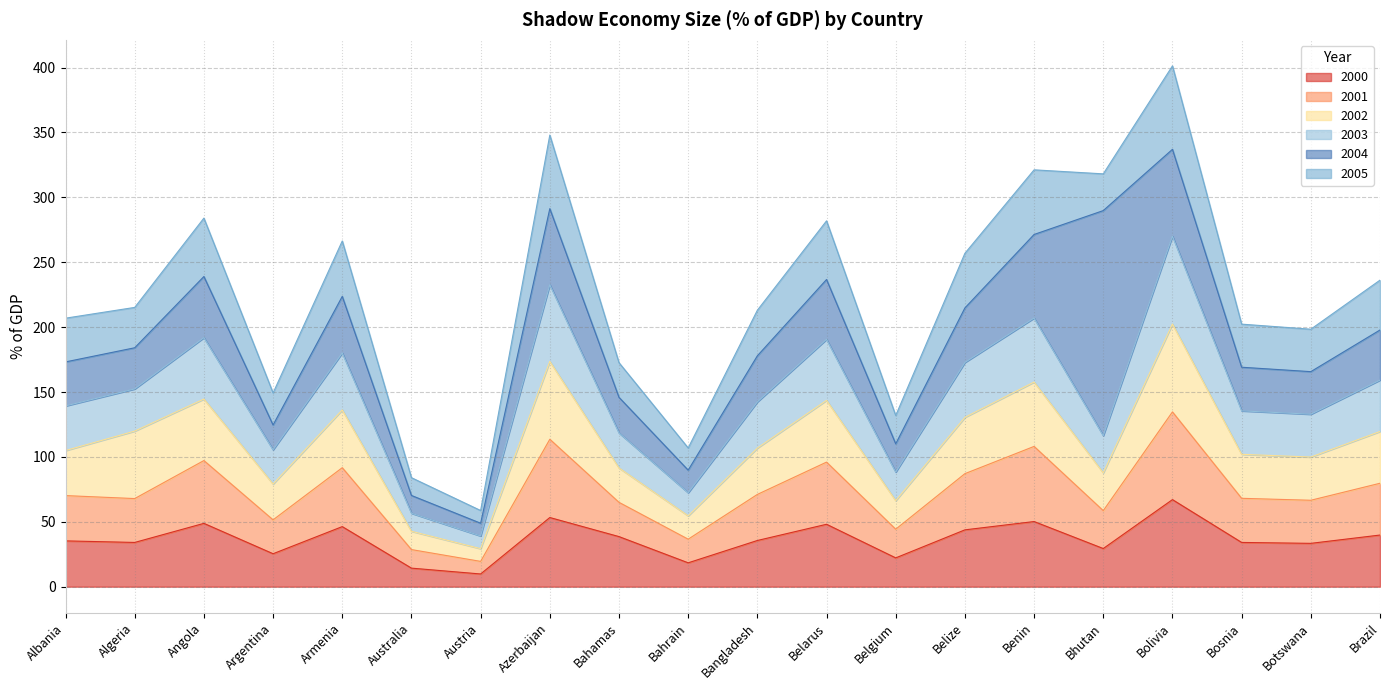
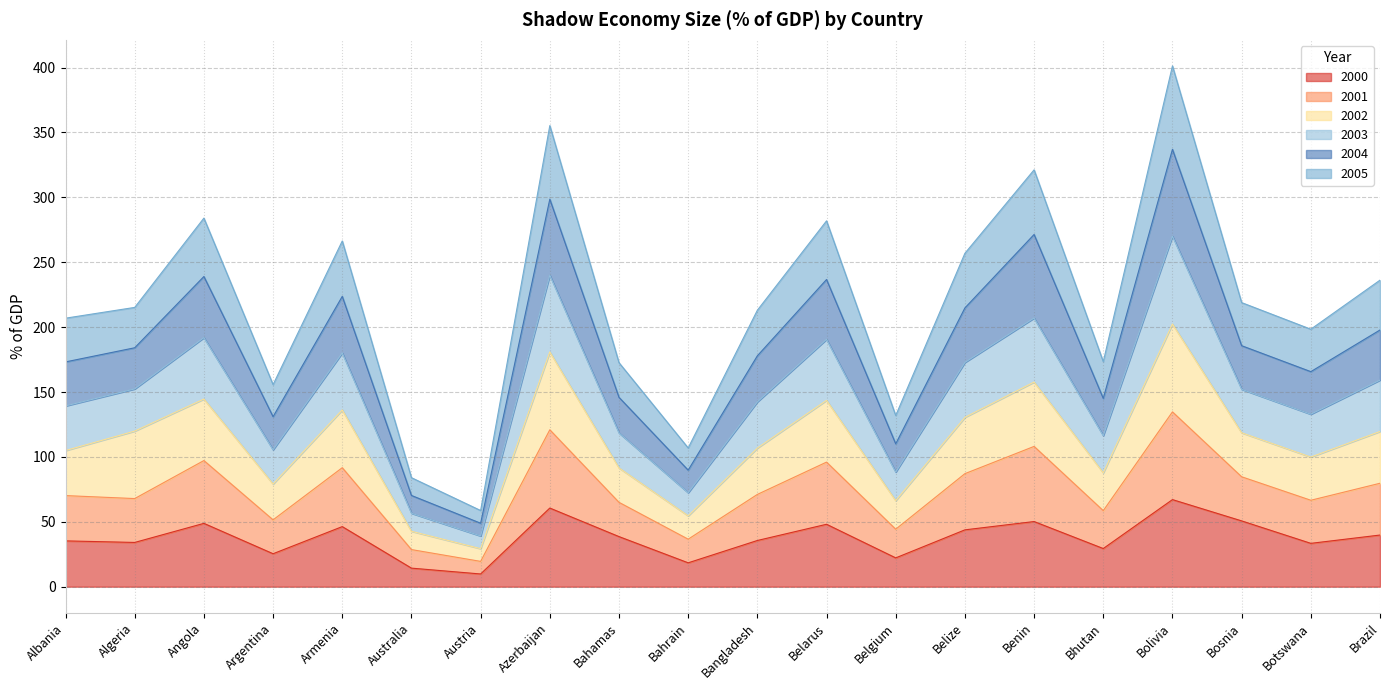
2004, Argentina: 19 -> 26
2000, Azerbaijan: 53 -> 61
2004, Bhutan: 173 -> 29
2000, Bosnia: 34 -> 51
